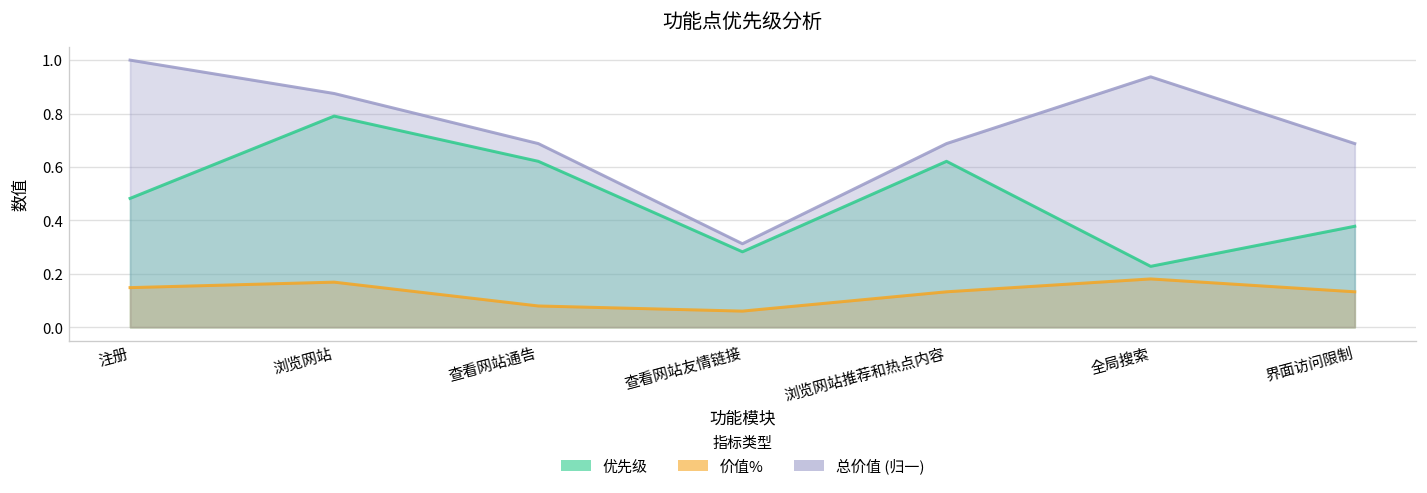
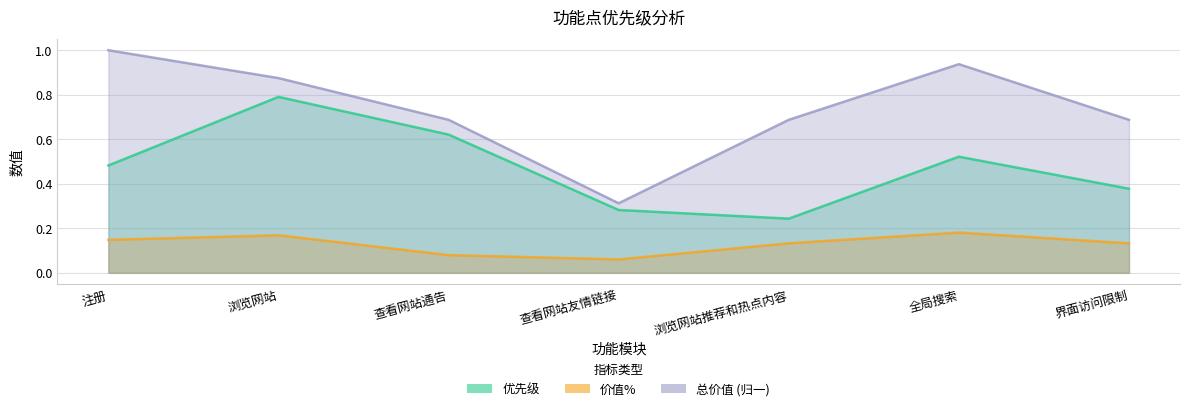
优先级, 浏览网站推荐和热点内容: 0.62 -> 0.24
优先级, 全局搜索: 0.23 -> 0.52
